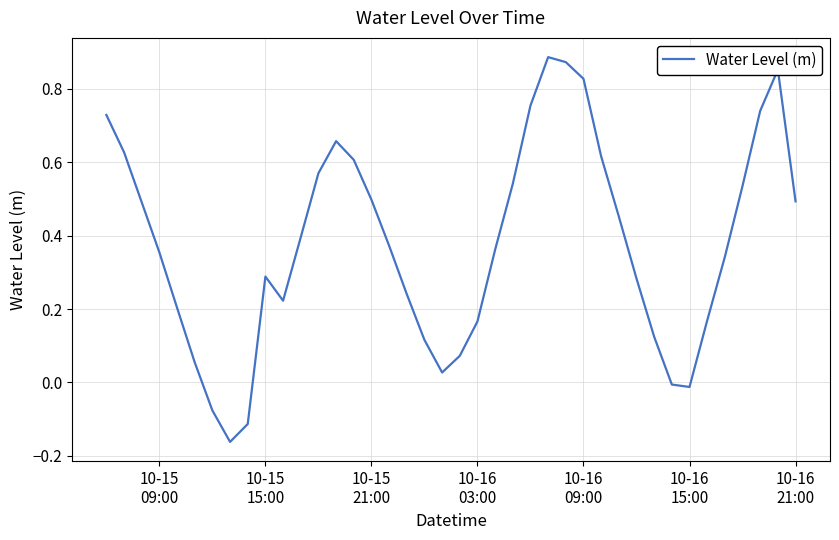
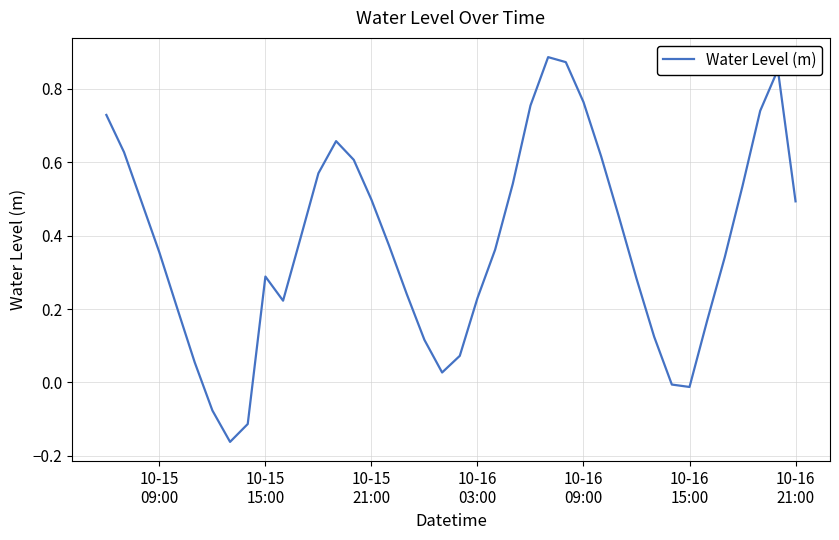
10-16 03:00: 0.17 -> 0.23
10-16 09:00: 0.83 -> 0.76
